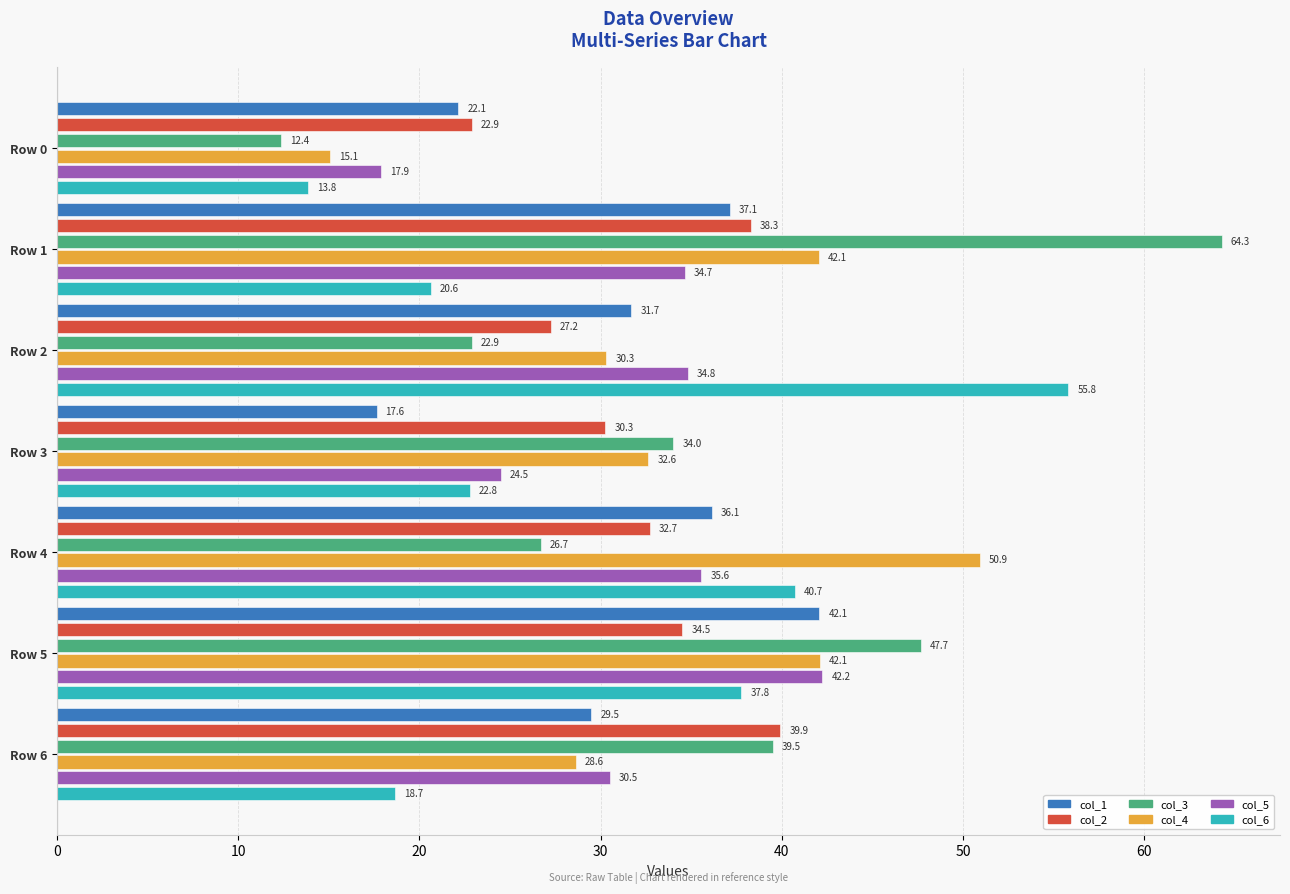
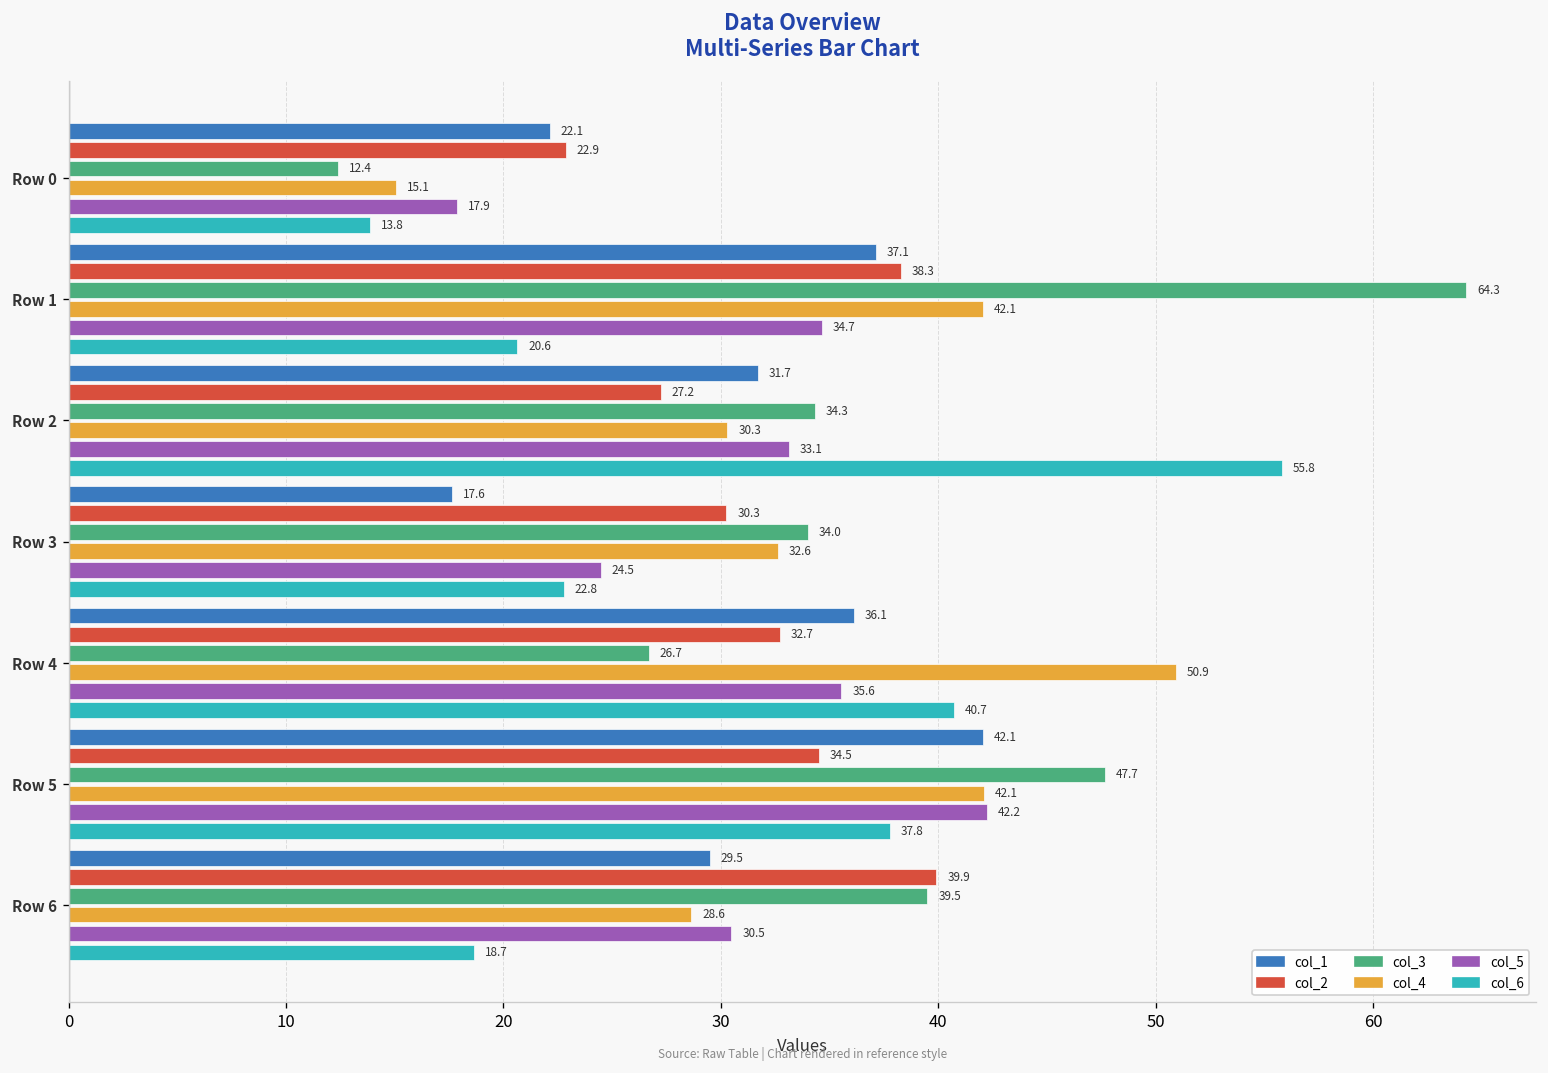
col_3, Row 2: 22.9 -> 34.3
col_5, Row 2: 34.8 -> 33.1
